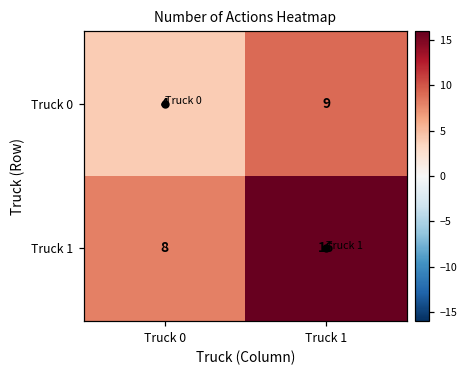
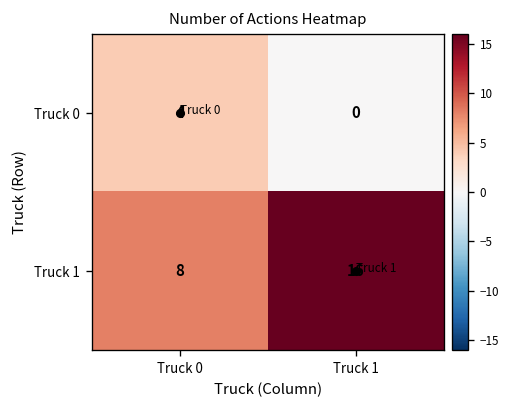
Truck 0, Truck 1: 9 -> 0
